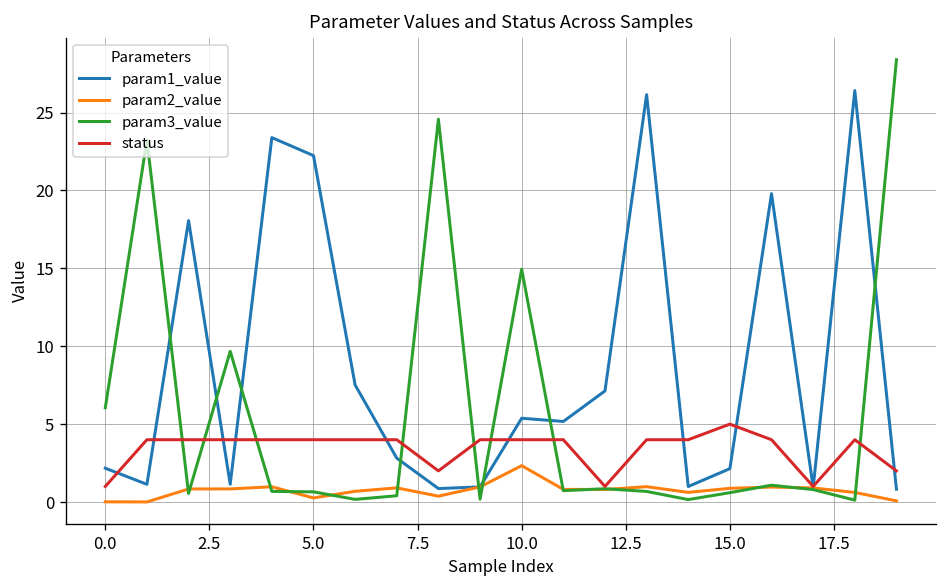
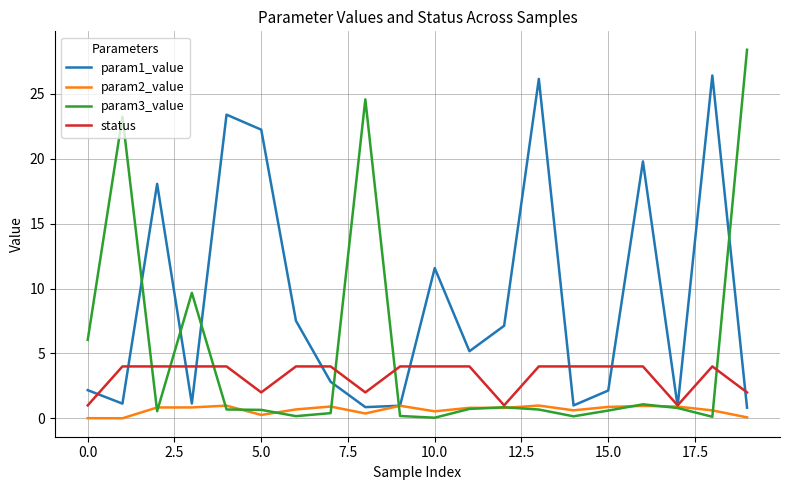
status, 5.0: 4 -> 2
param1_value, 10.0: 5.4 -> 11.6
param2_value, 10.0: 2.3 -> 0.5
param3_value, 10.0: 14.9 -> 0.1
status, 15.0: 5 -> 4
